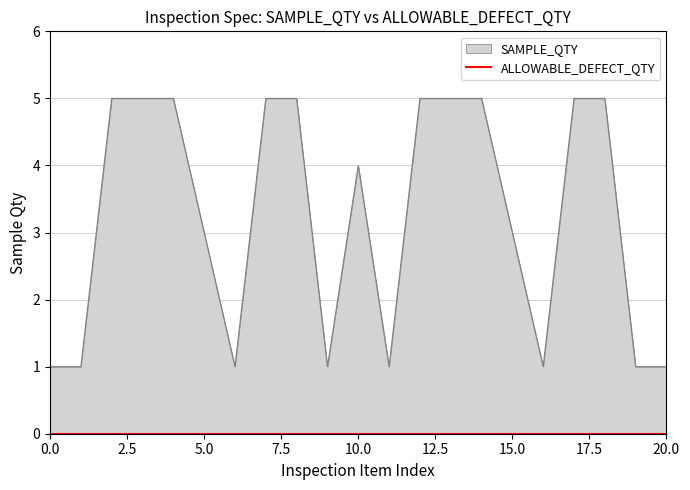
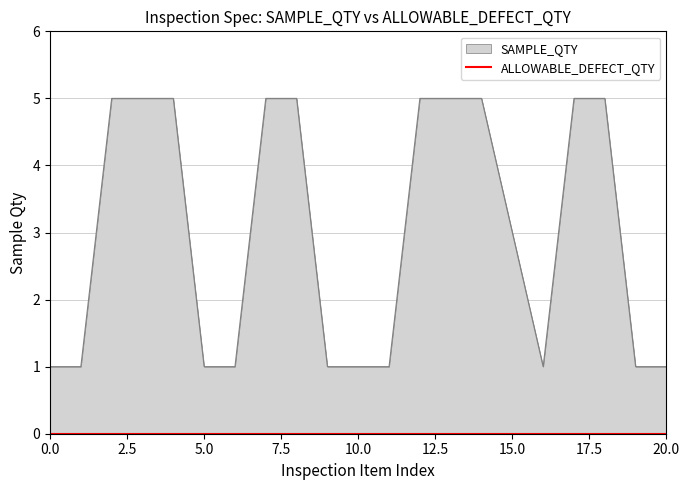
SAMPLE_QTY, 5.0: 3 -> 1
SAMPLE_QTY, 10.0: 4 -> 1
